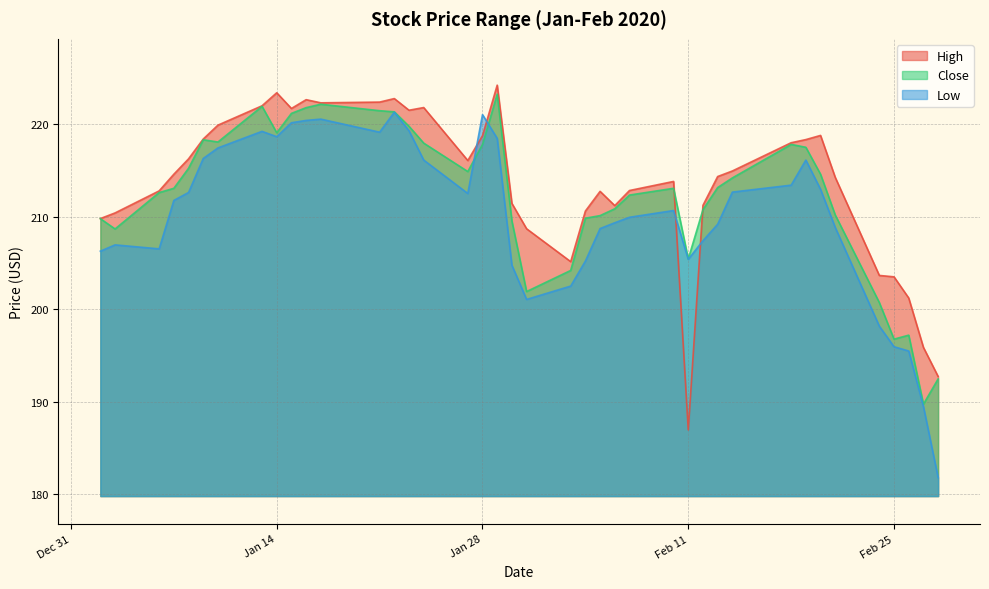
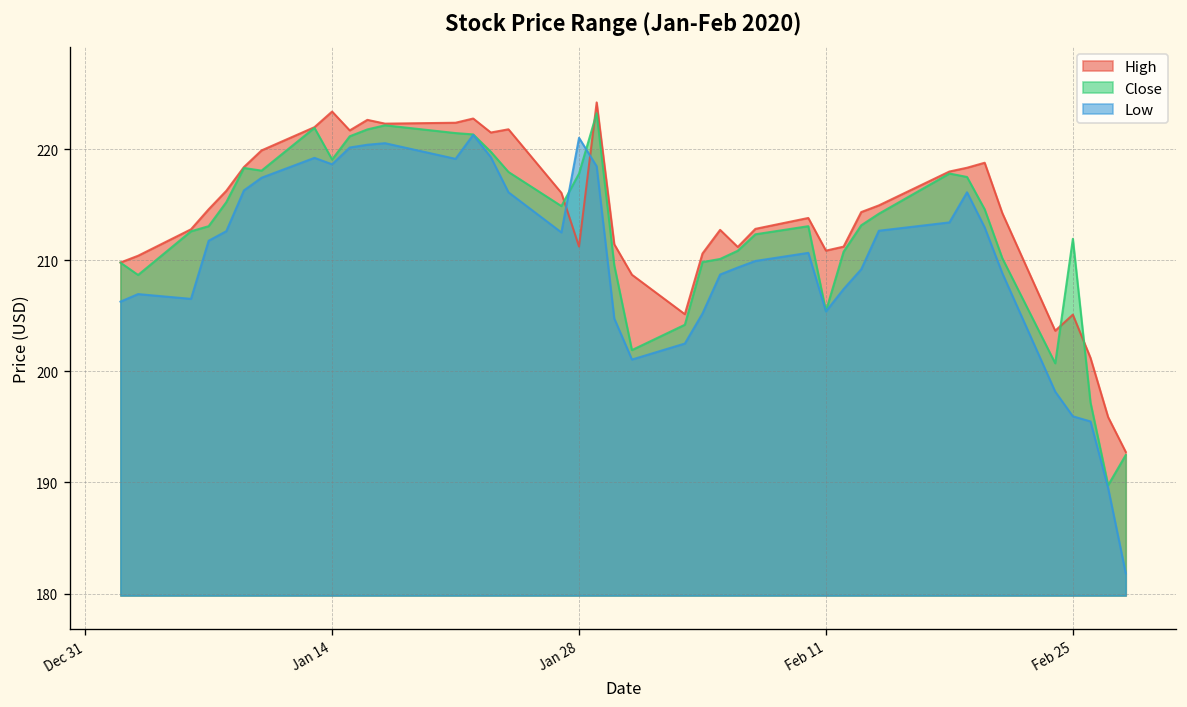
High, Jan 28: 219 -> 211
High, Feb 11: 187 -> 211
High, Feb 25: 204 -> 205
Close, Feb 25: 197 -> 212
